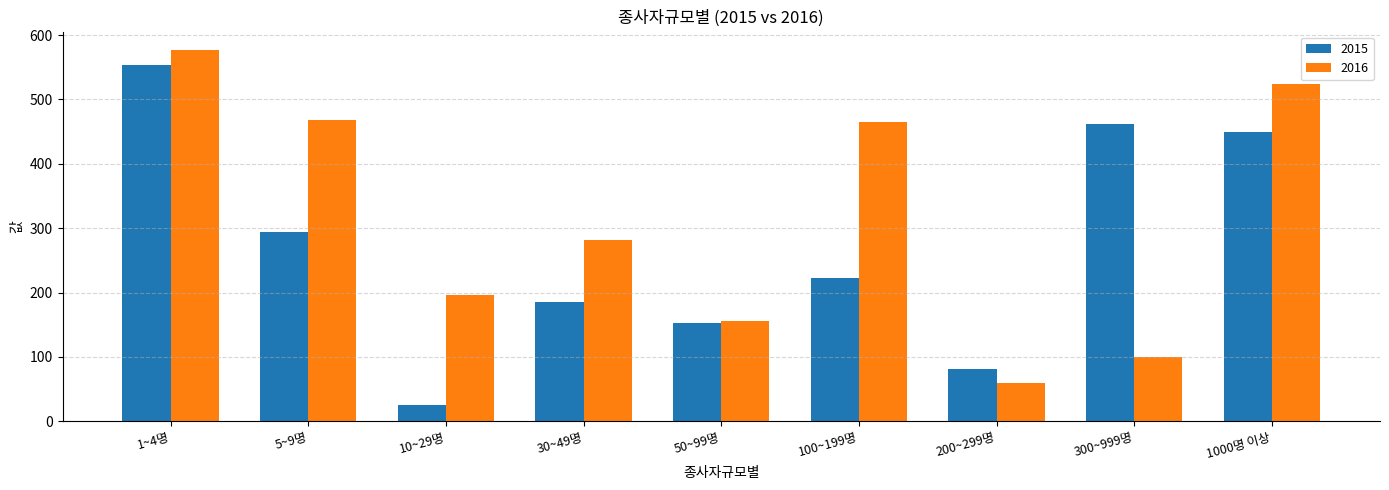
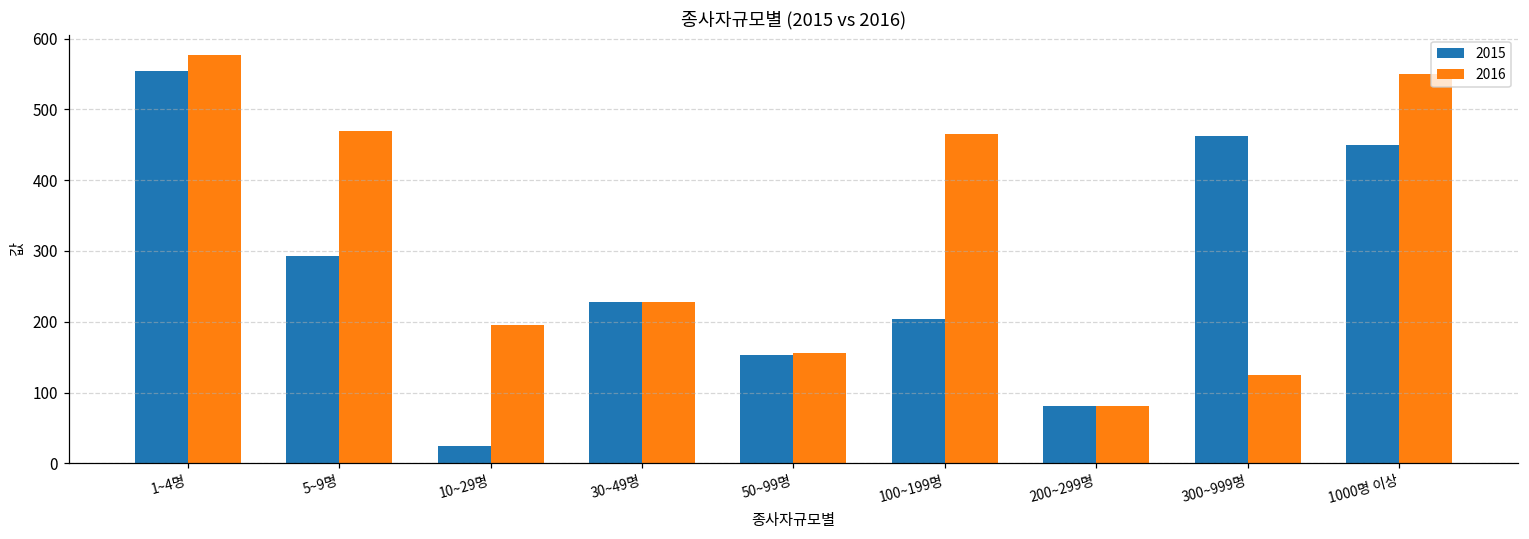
2015, 30~49명: 190 -> 230
2016, 30~49명: 280 -> 230
2015, 100~199명: 220 -> 200
2016, 200~299명: 60 -> 80
2016, 300~999명: 100 -> 130
2016, 1000명 이상: 520 -> 550
